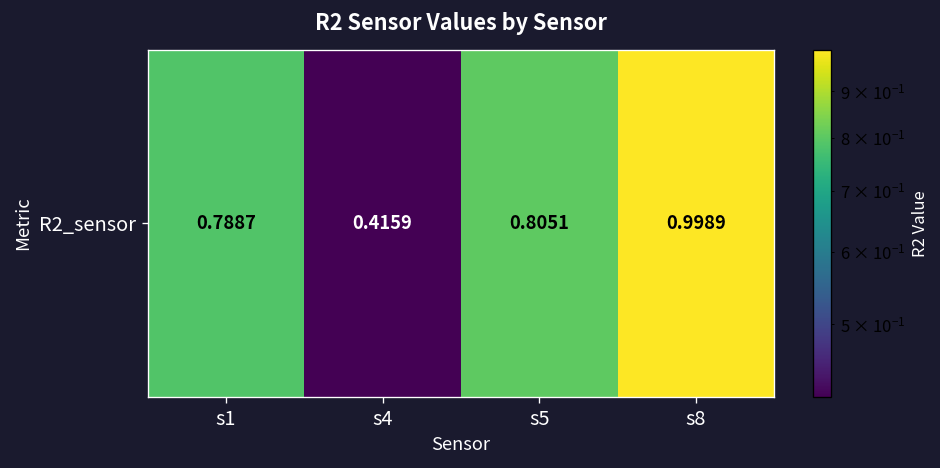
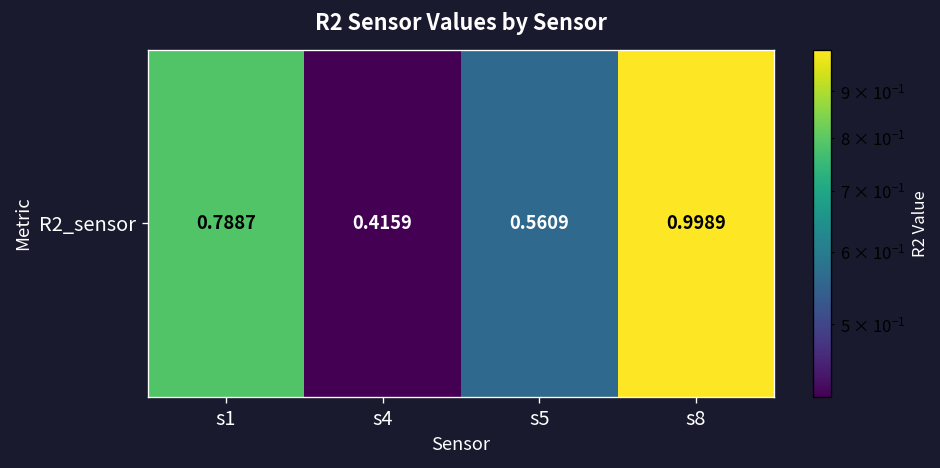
R2_sensor, s5: 0.8051 -> 0.5609
